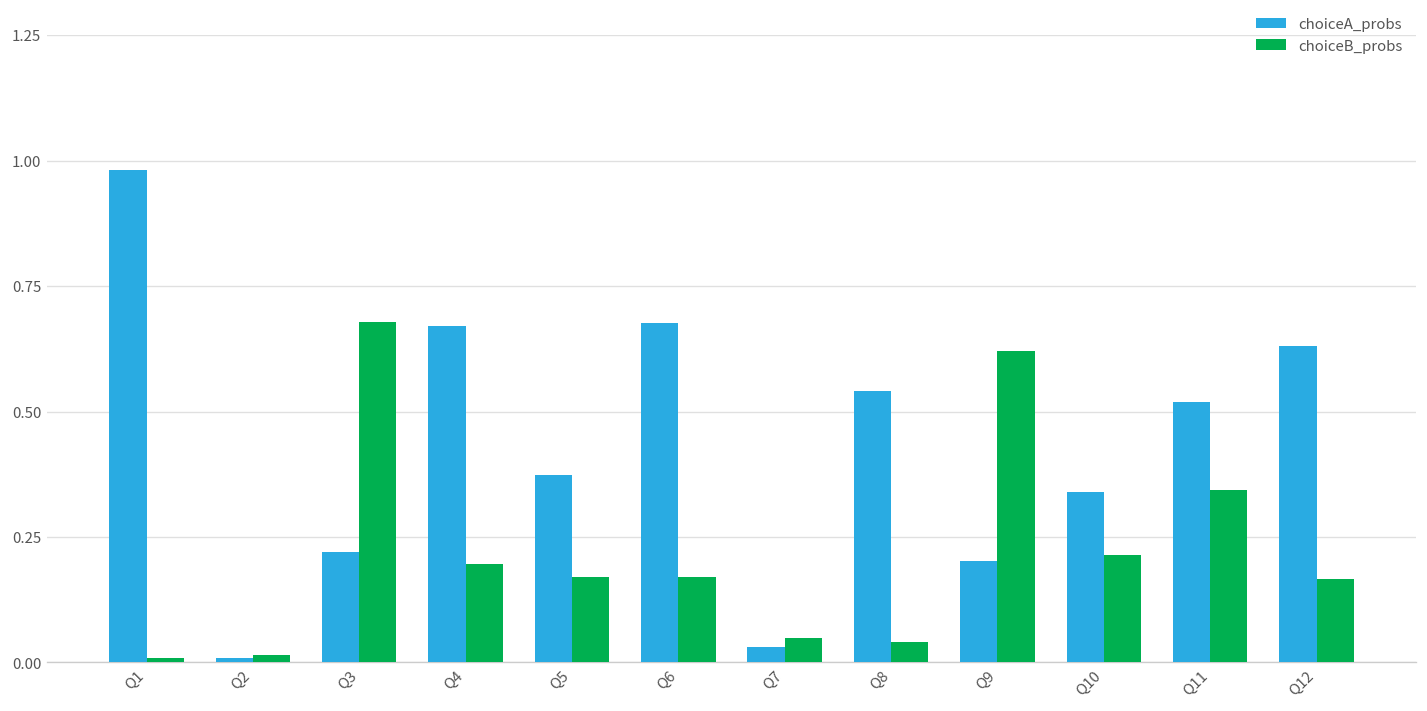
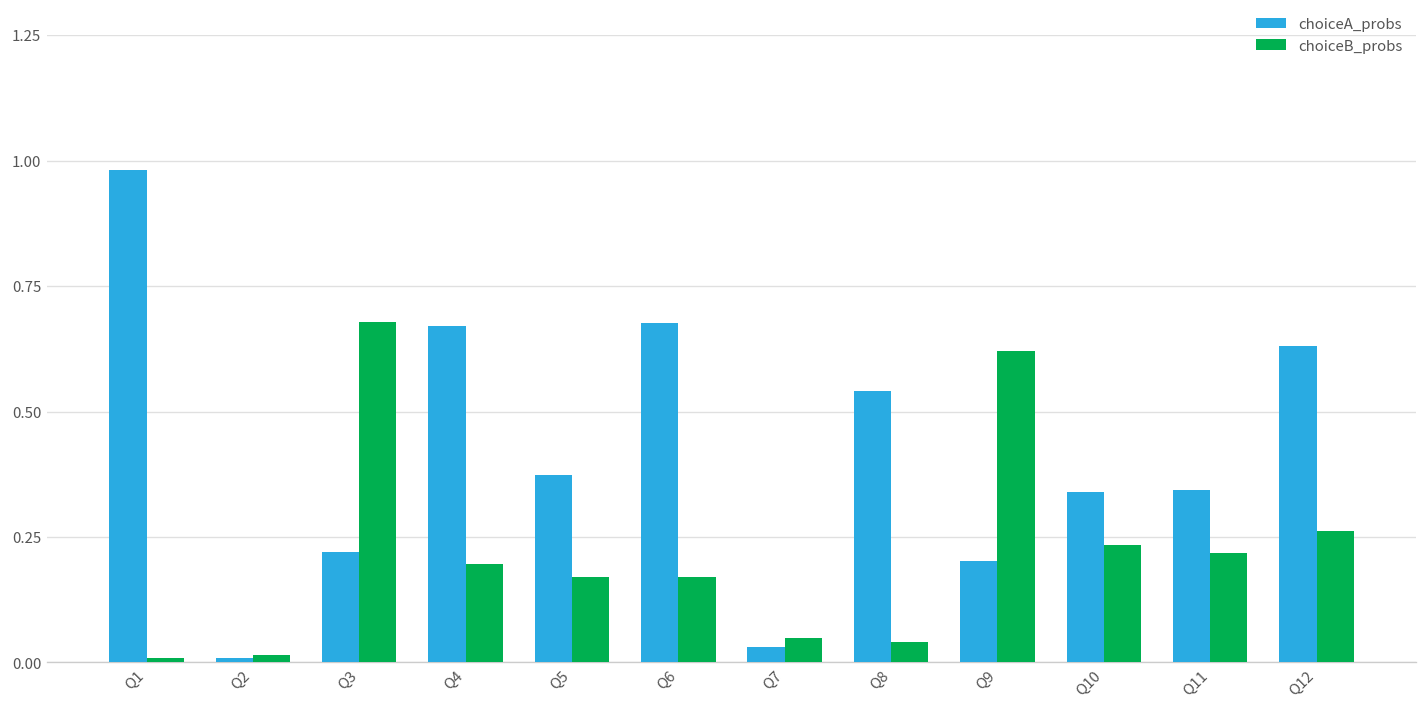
choiceB_probs, Q10: 0.21 -> 0.23
choiceA_probs, Q11: 0.52 -> 0.34
choiceB_probs, Q11: 0.34 -> 0.22
choiceB_probs, Q12: 0.17 -> 0.26
